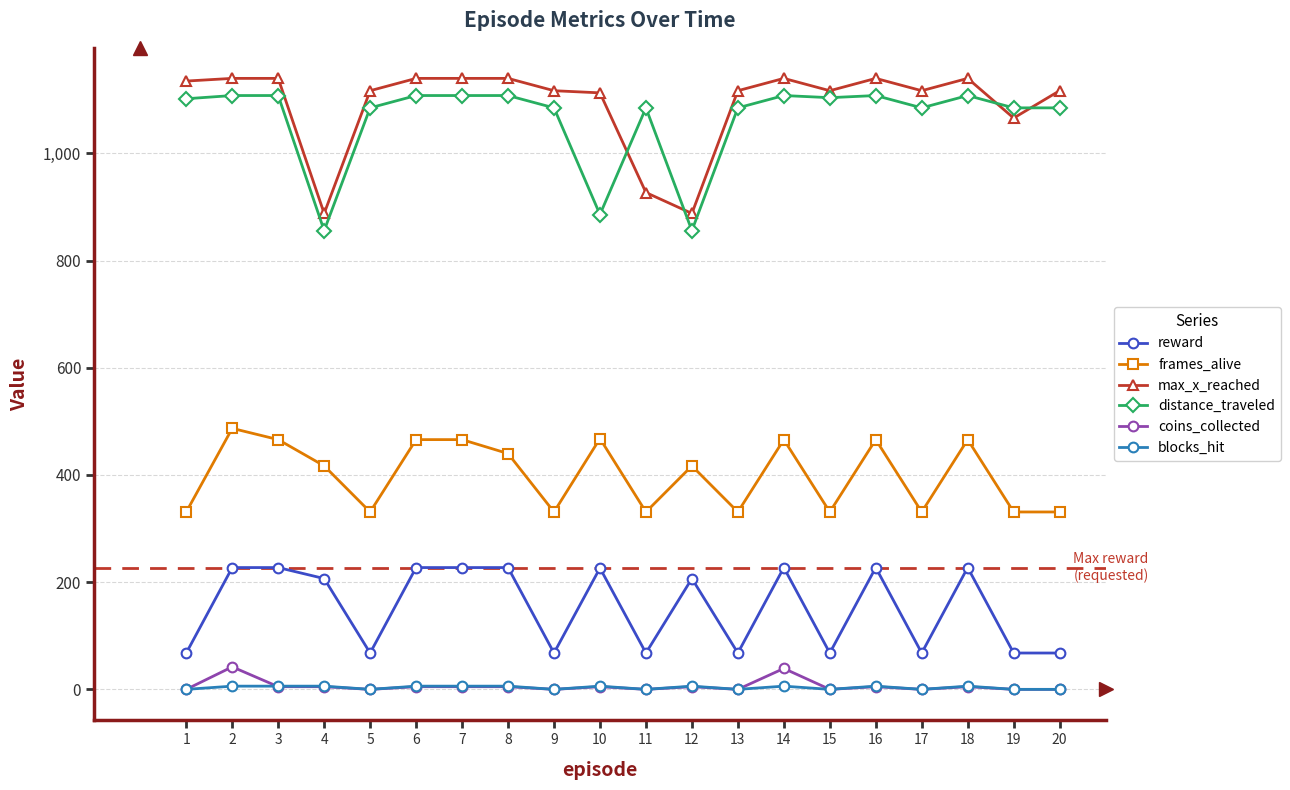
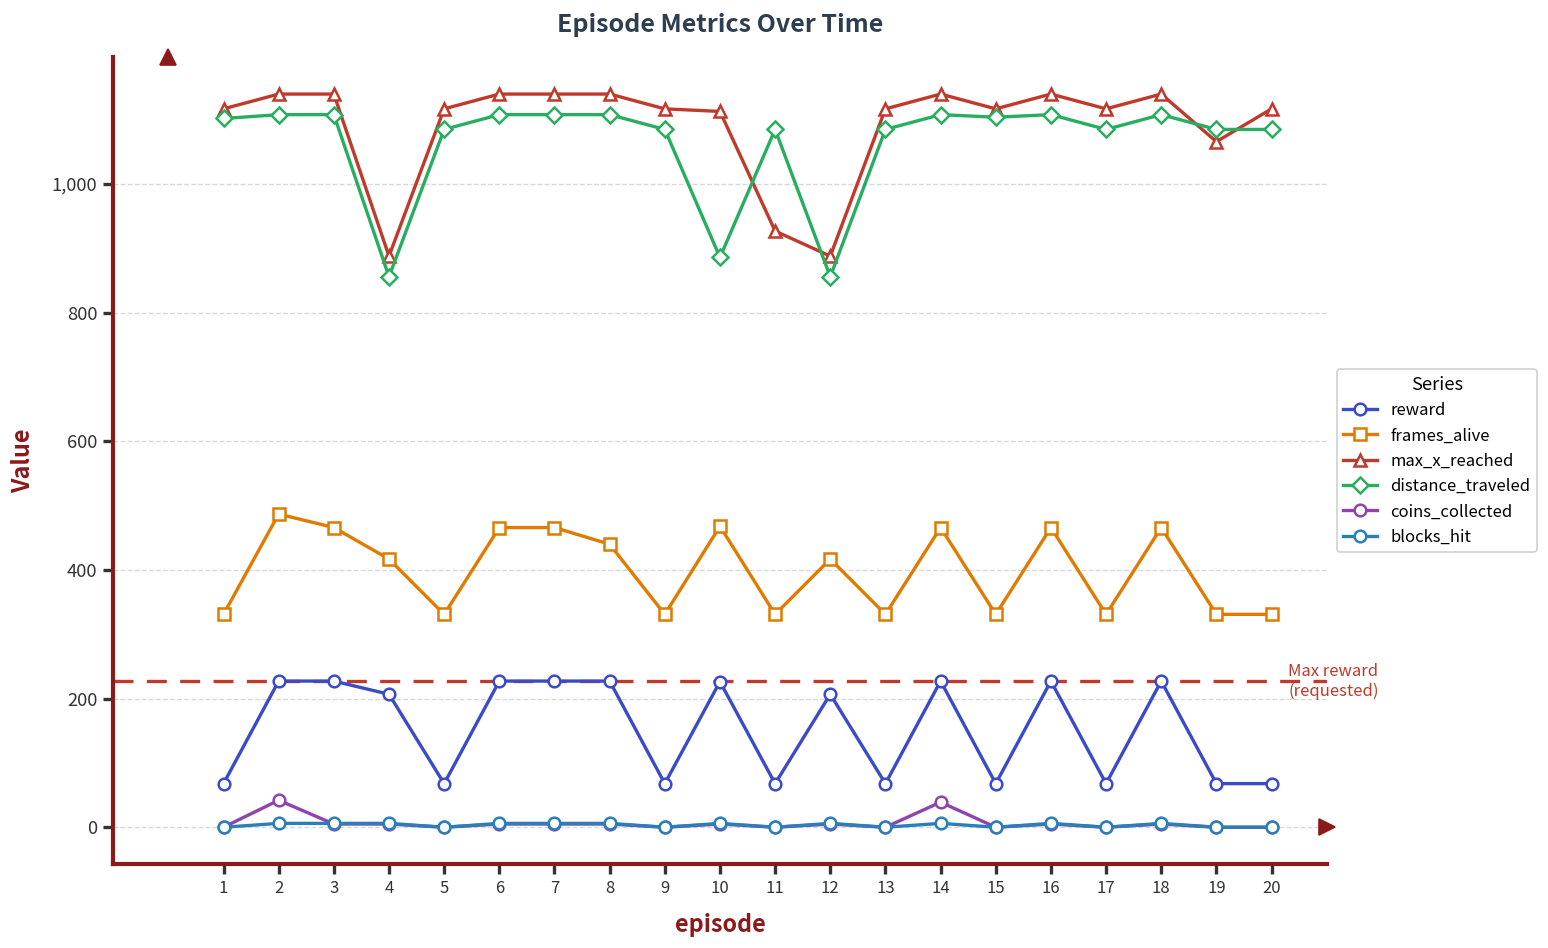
max_x_reached, 1: 1,140 -> 1,120
